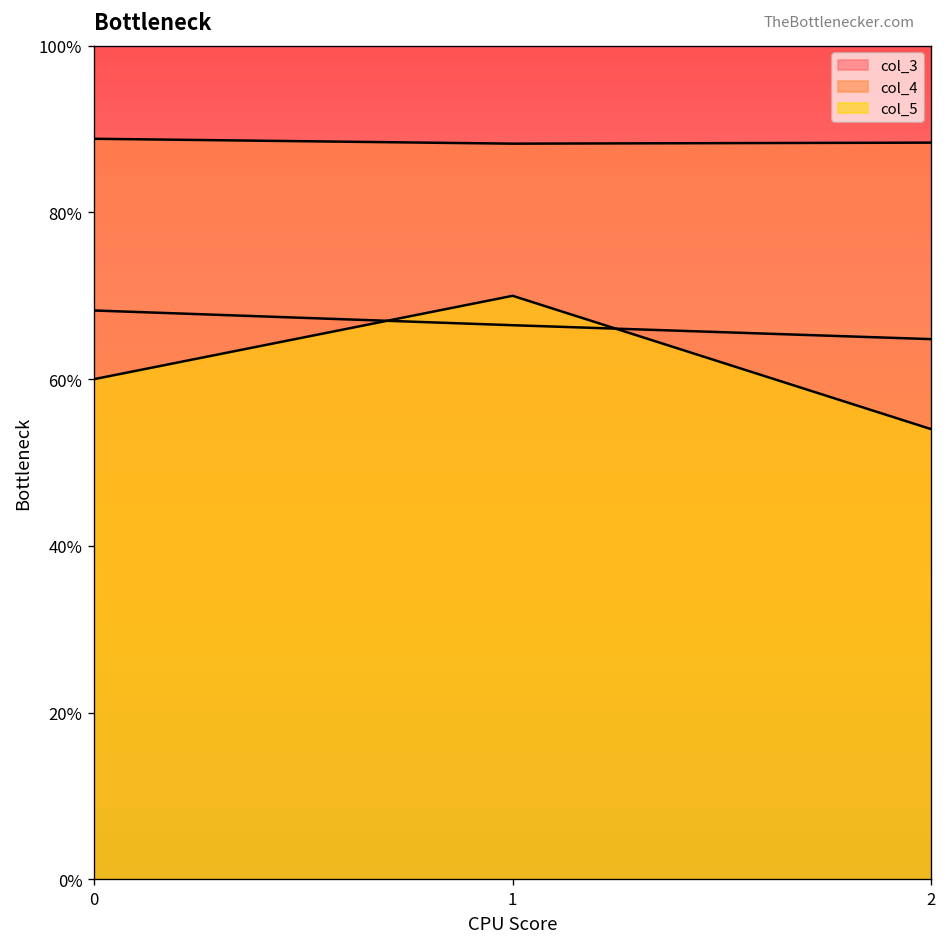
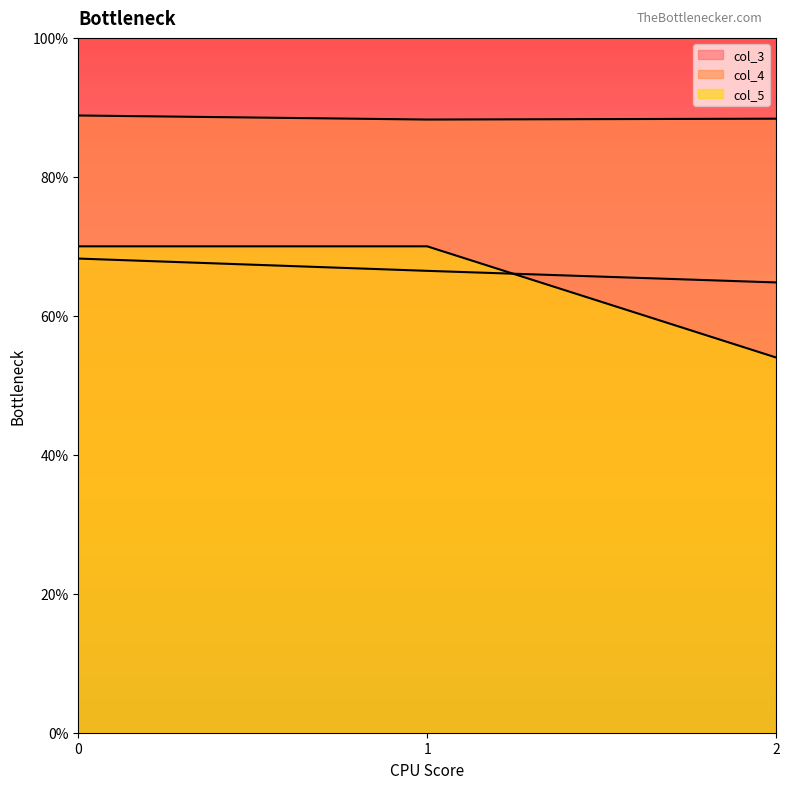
col_5, 0: 60% -> 70%
